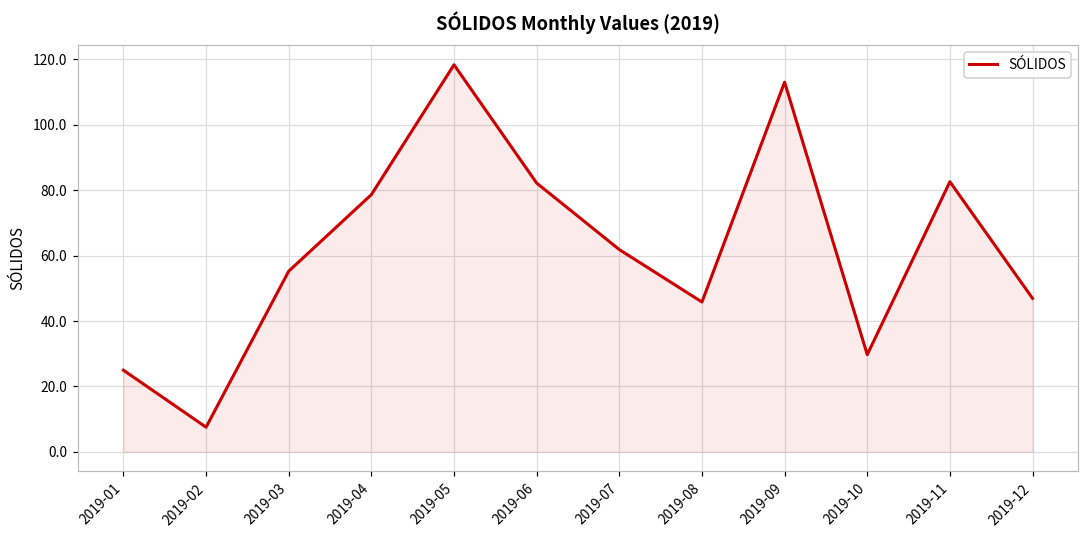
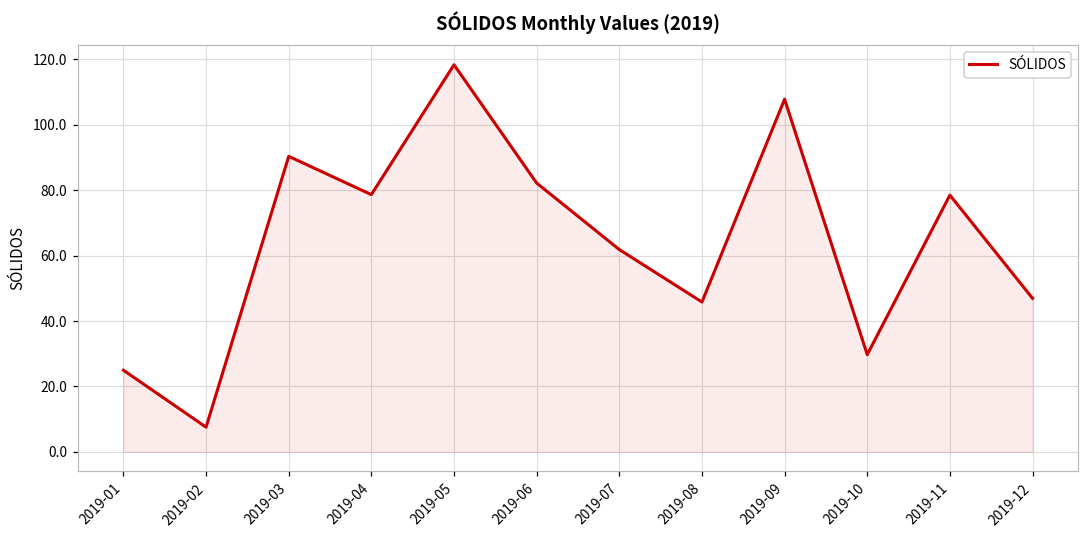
2019-03: 55 -> 90
2019-09: 113 -> 108
2019-11: 83 -> 78
